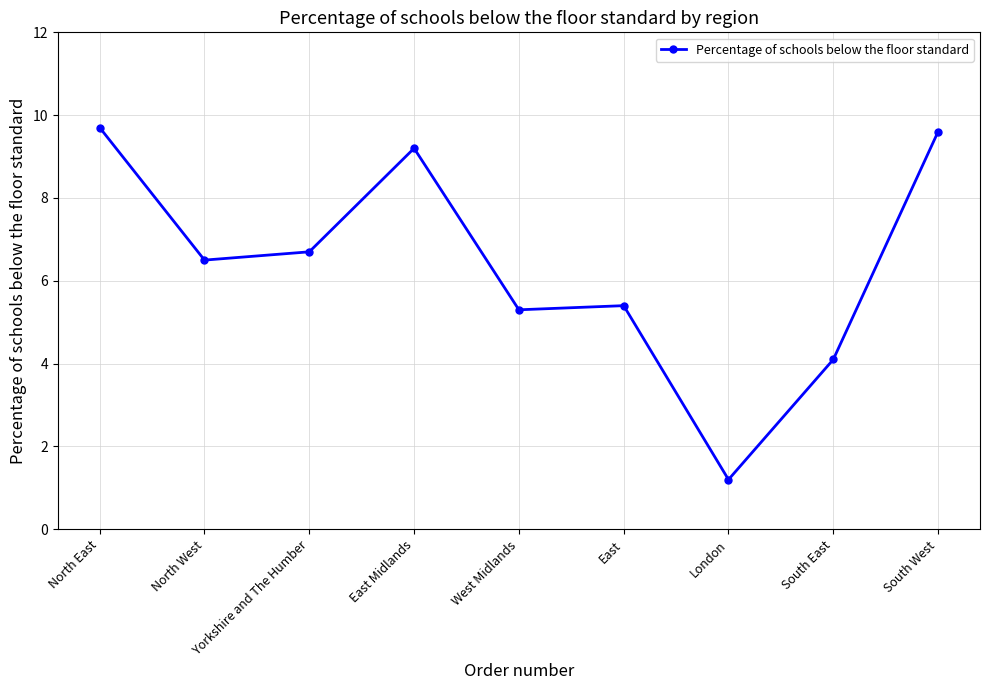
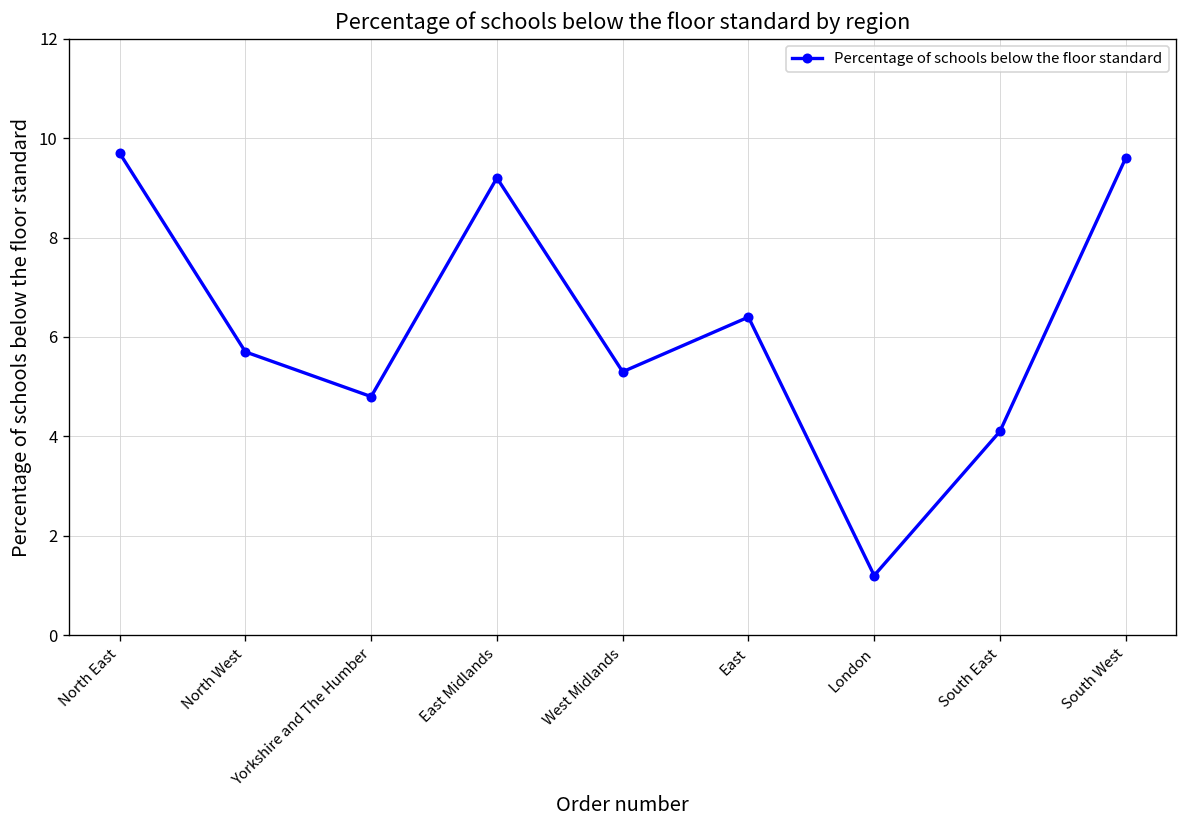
North West: 6.5 -> 5.7
Yorkshire and The Humber: 6.7 -> 4.8
East: 5.4 -> 6.4
